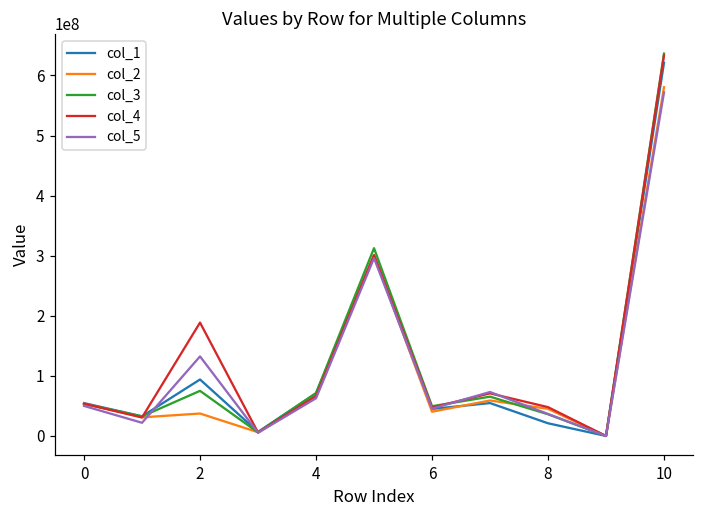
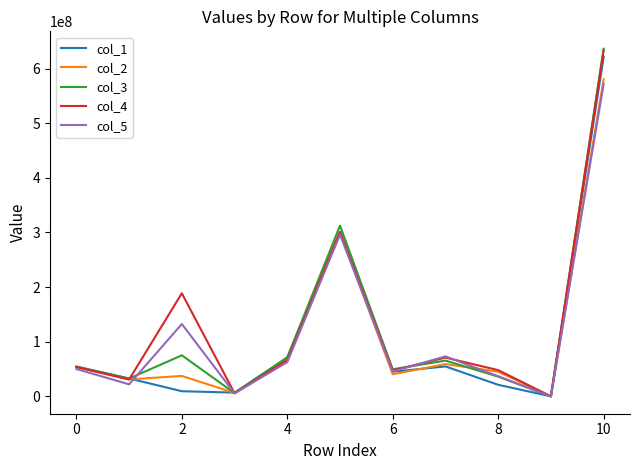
col_1, 2: 90000000 -> 10000000
